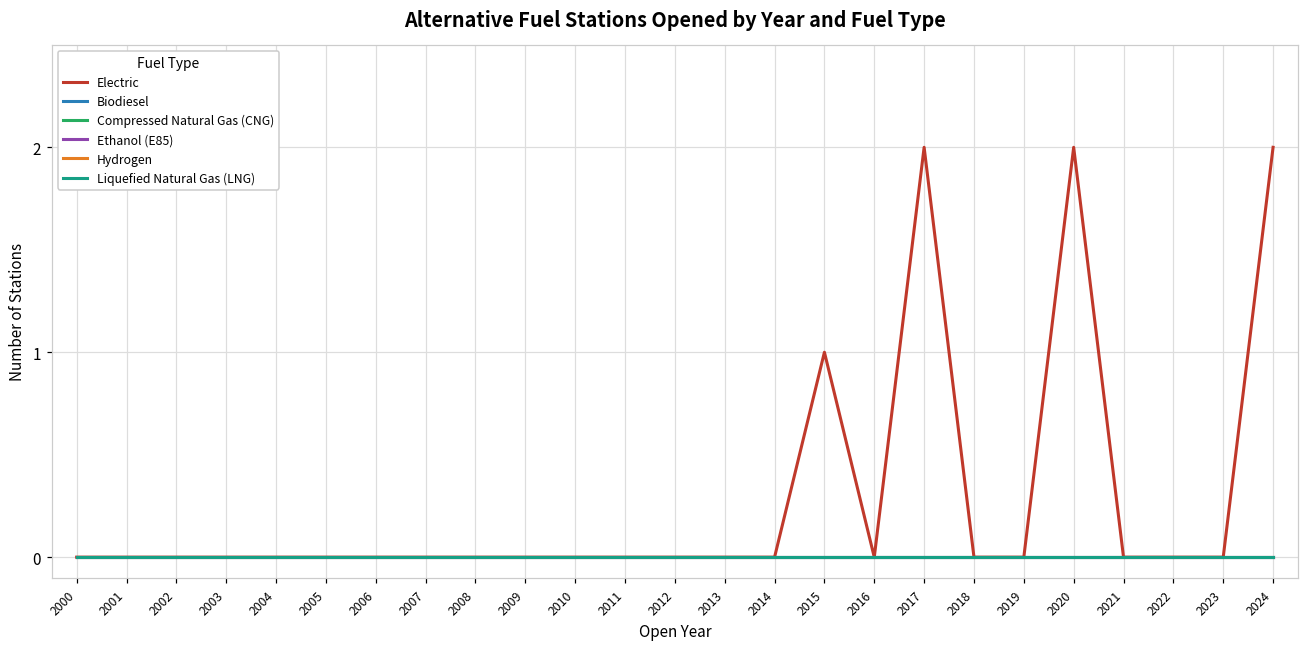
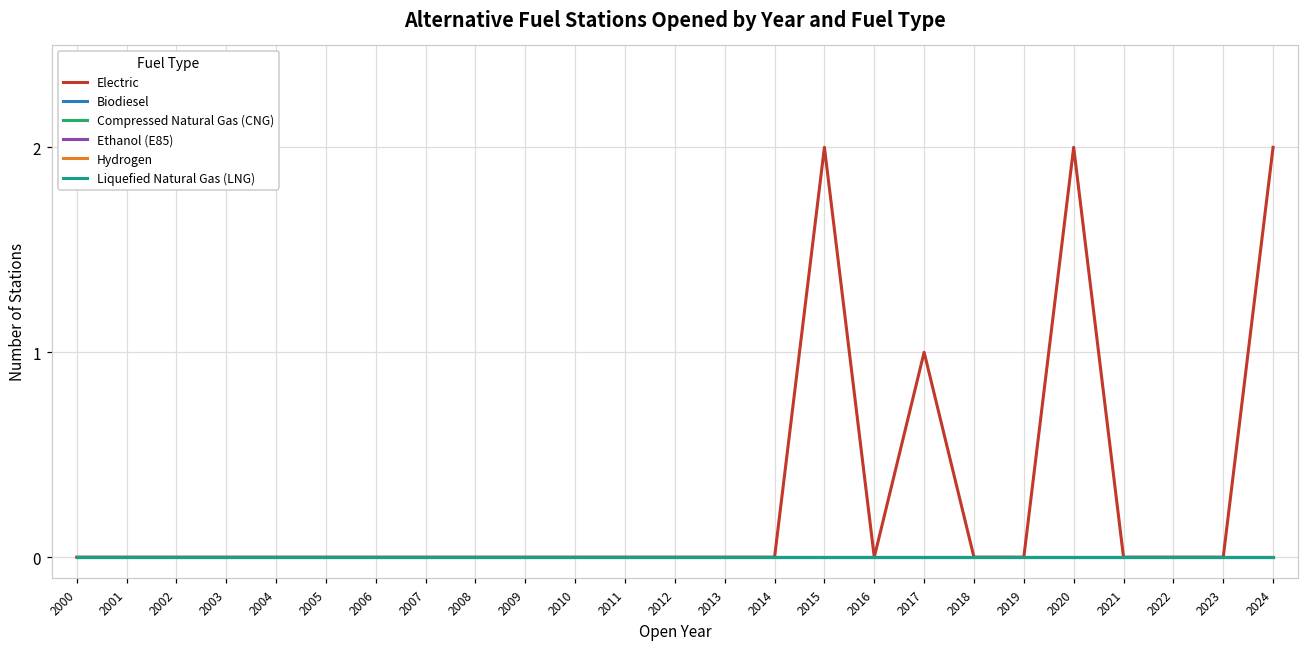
Electric, 2015: 1 -> 2
Electric, 2017: 2 -> 1
